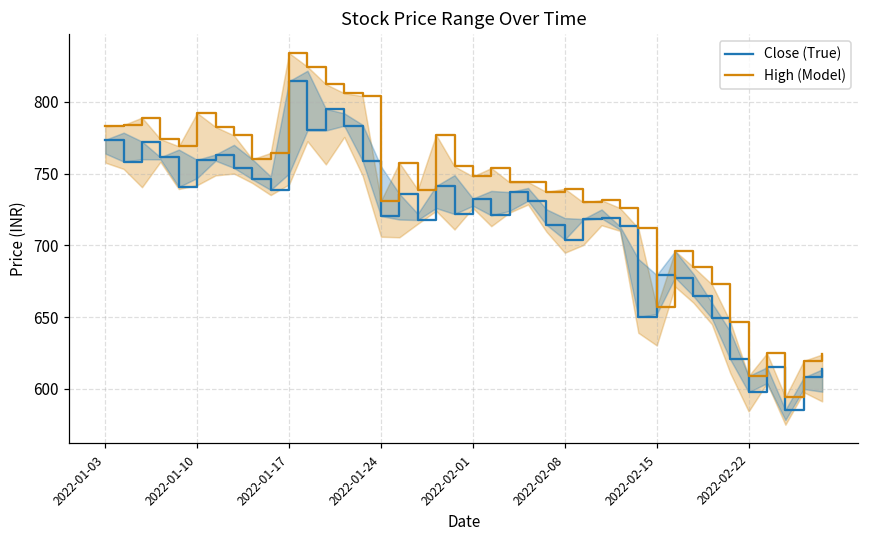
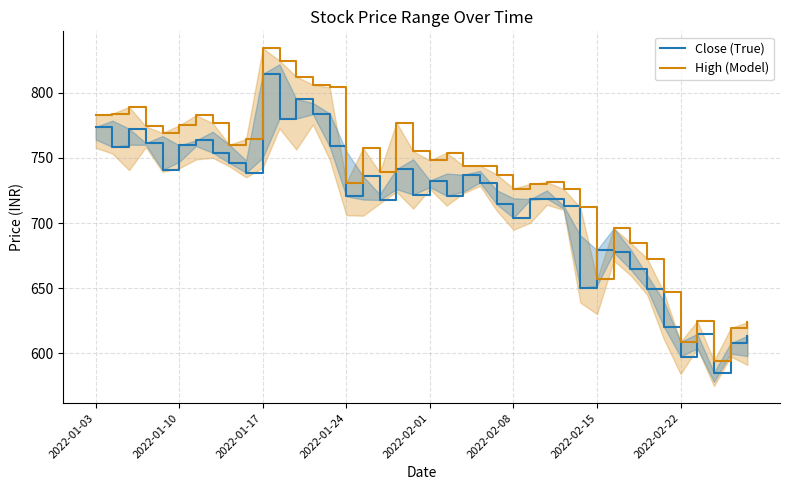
High (Model), 2022-01-10: 792 -> 775
High (Model), 2022-02-08: 739 -> 726
